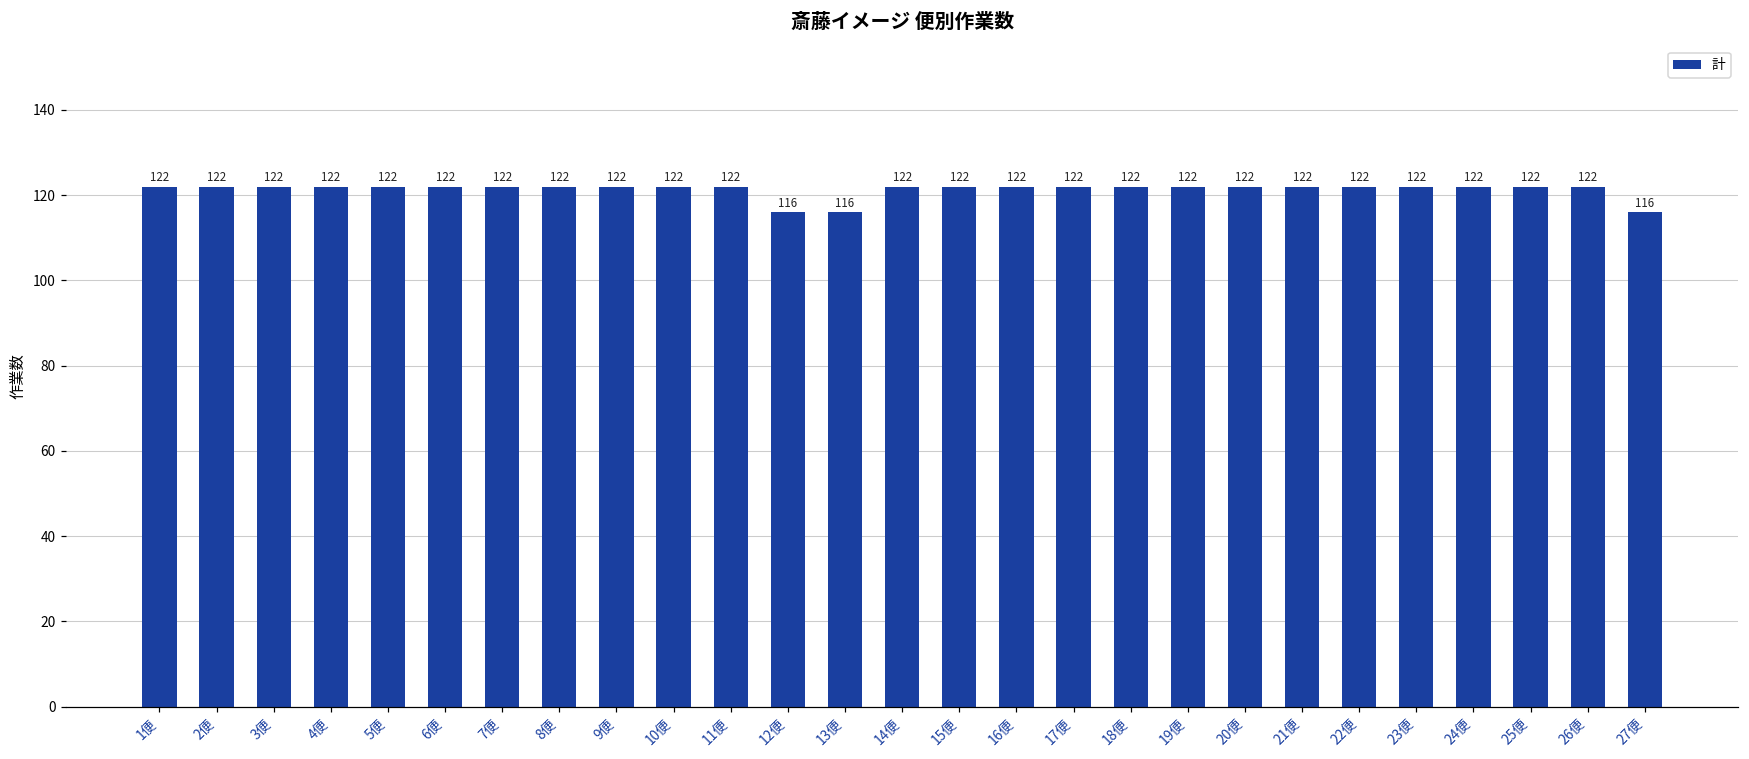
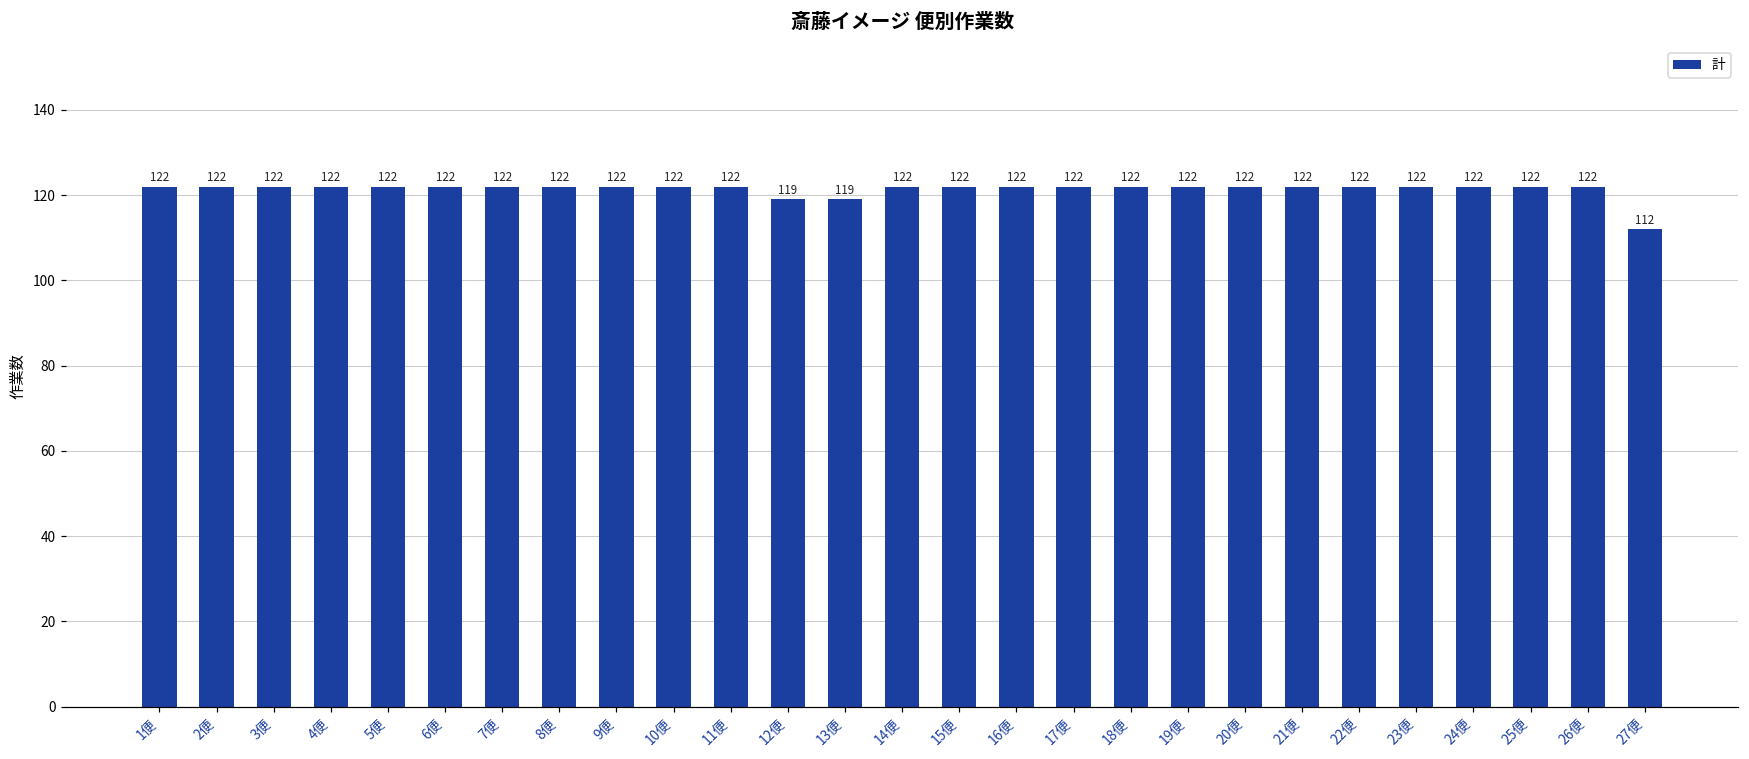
12便: 116 -> 119
13便: 116 -> 119
27便: 116 -> 112
